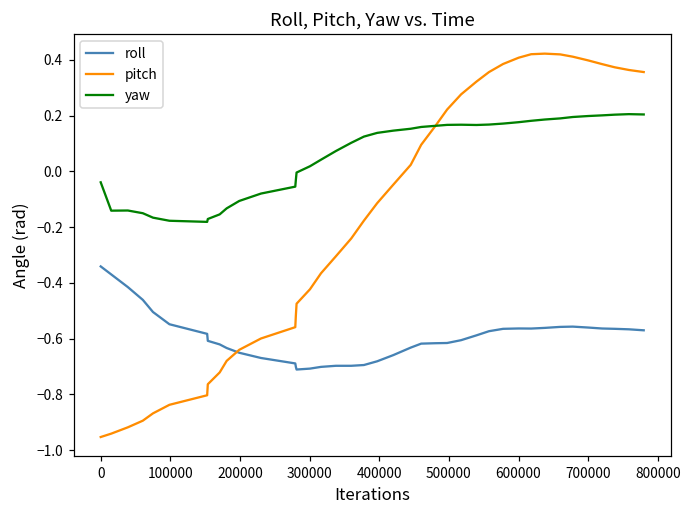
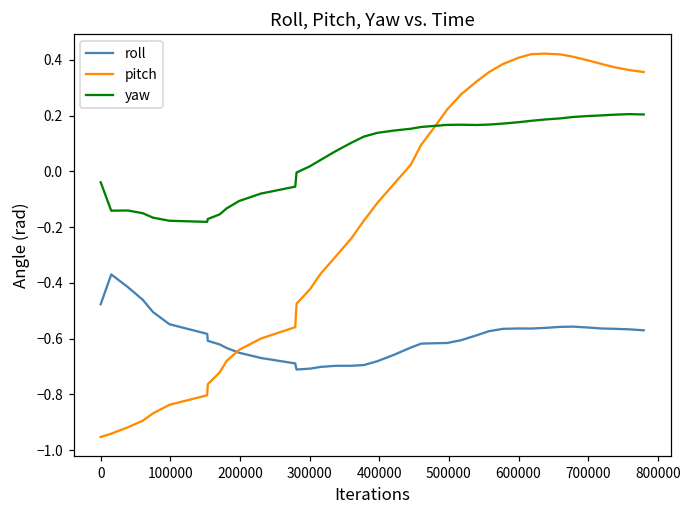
roll, 0: -0.34 -> -0.48
